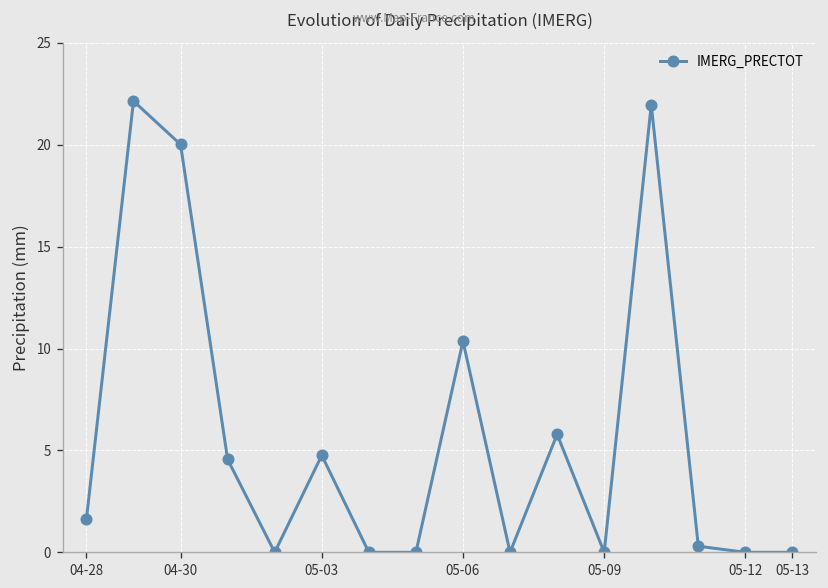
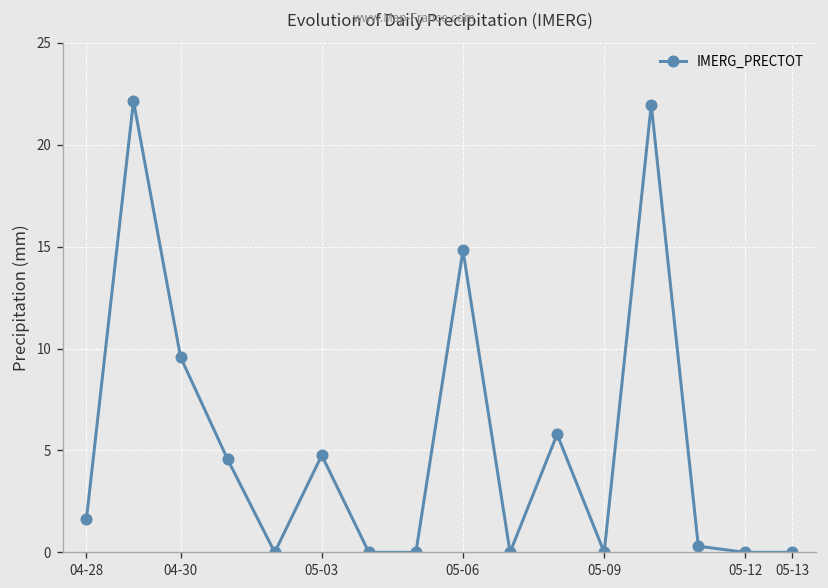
04-30: 20.0 -> 9.6
05-06: 10.4 -> 14.8
